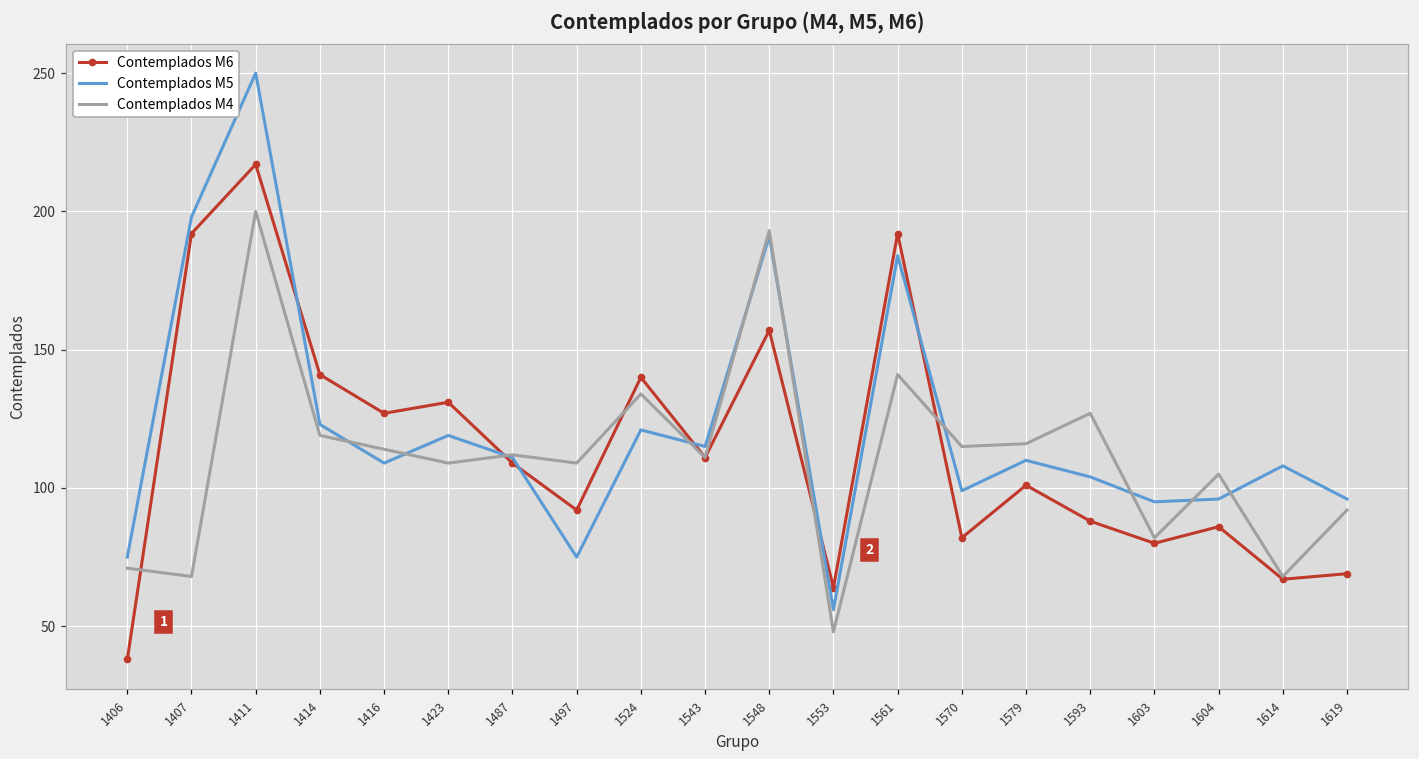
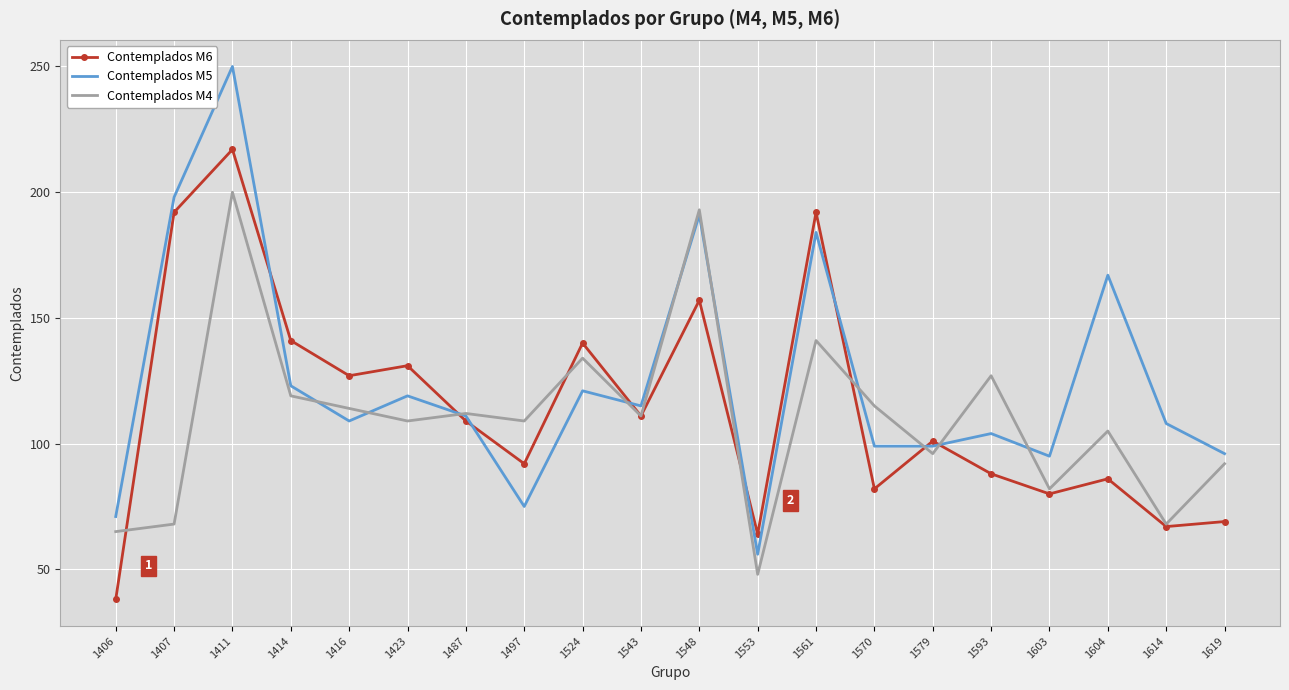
Contemplados M5, 1406: 75 -> 71
Contemplados M4, 1406: 71 -> 65
Contemplados M5, 1579: 110 -> 99
Contemplados M4, 1579: 116 -> 96
Contemplados M5, 1604: 96 -> 167
